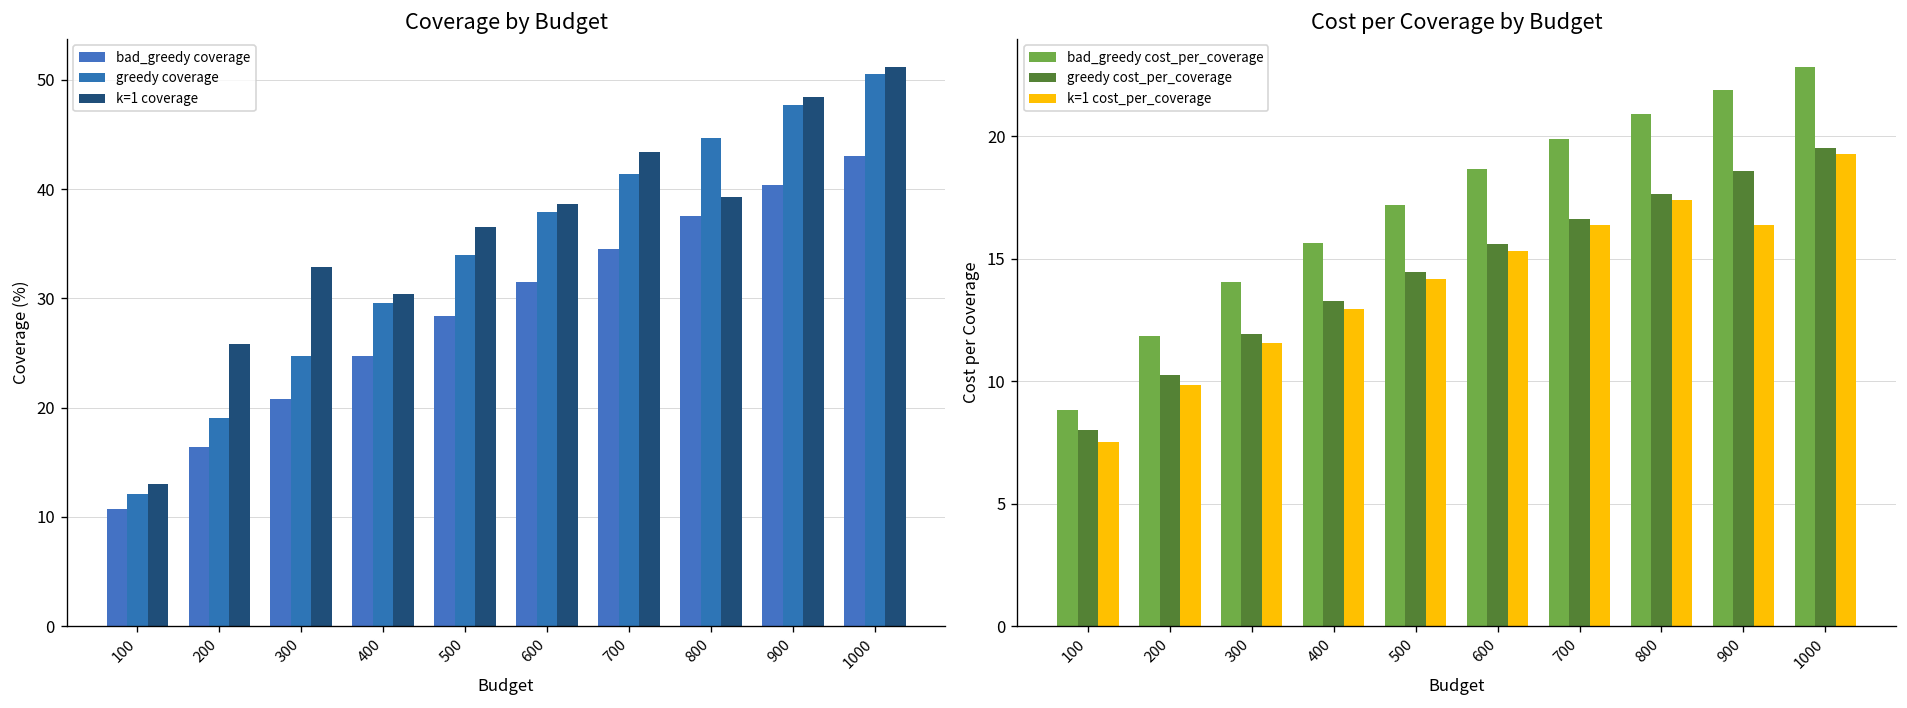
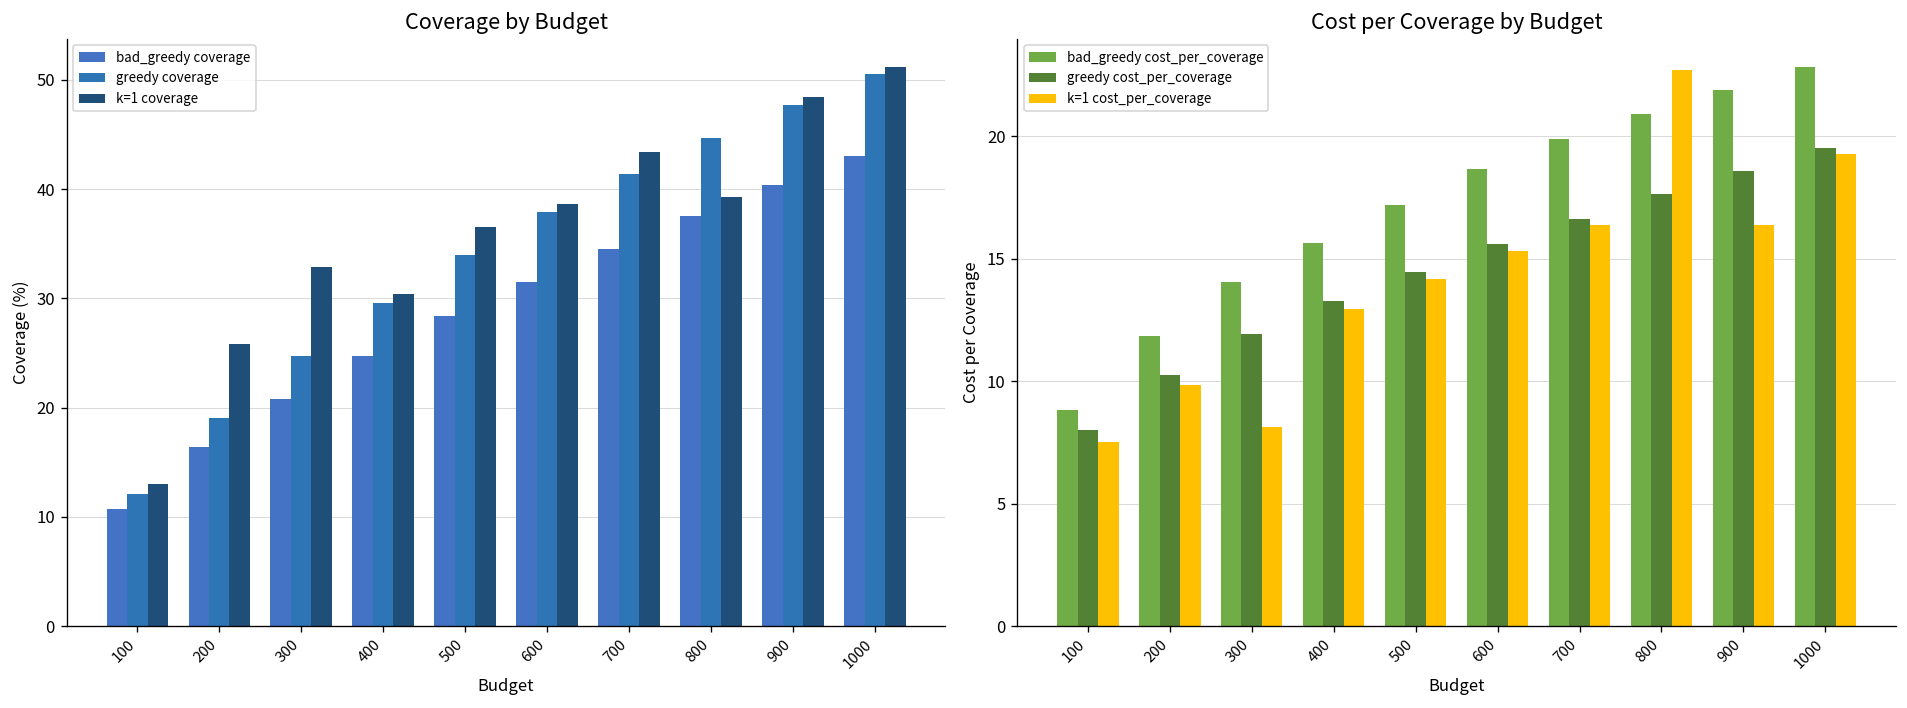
Cost per Coverage by Budget, k=1 cost_per_coverage, 300: 11.6 -> 8.1
Cost per Coverage by Budget, k=1 cost_per_coverage, 800: 17.4 -> 22.7
